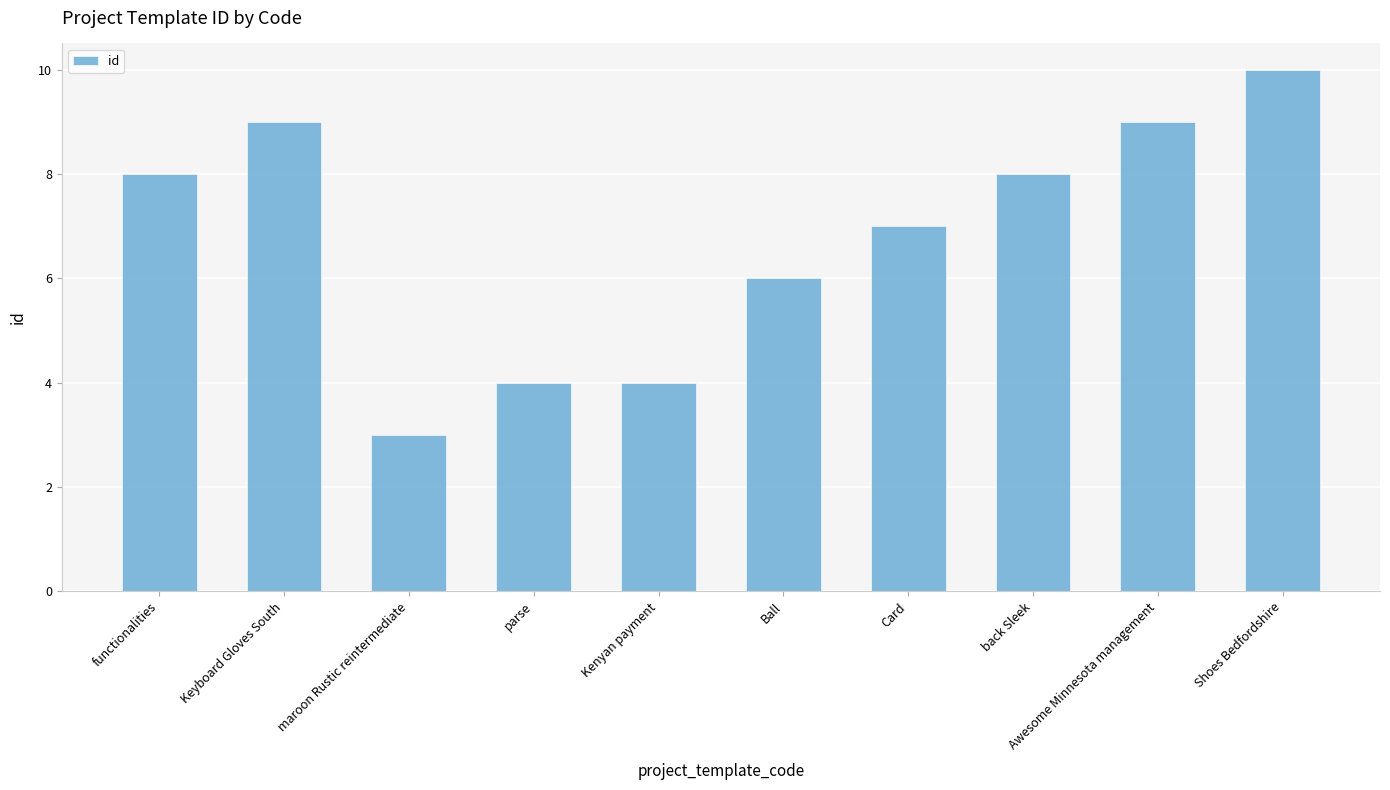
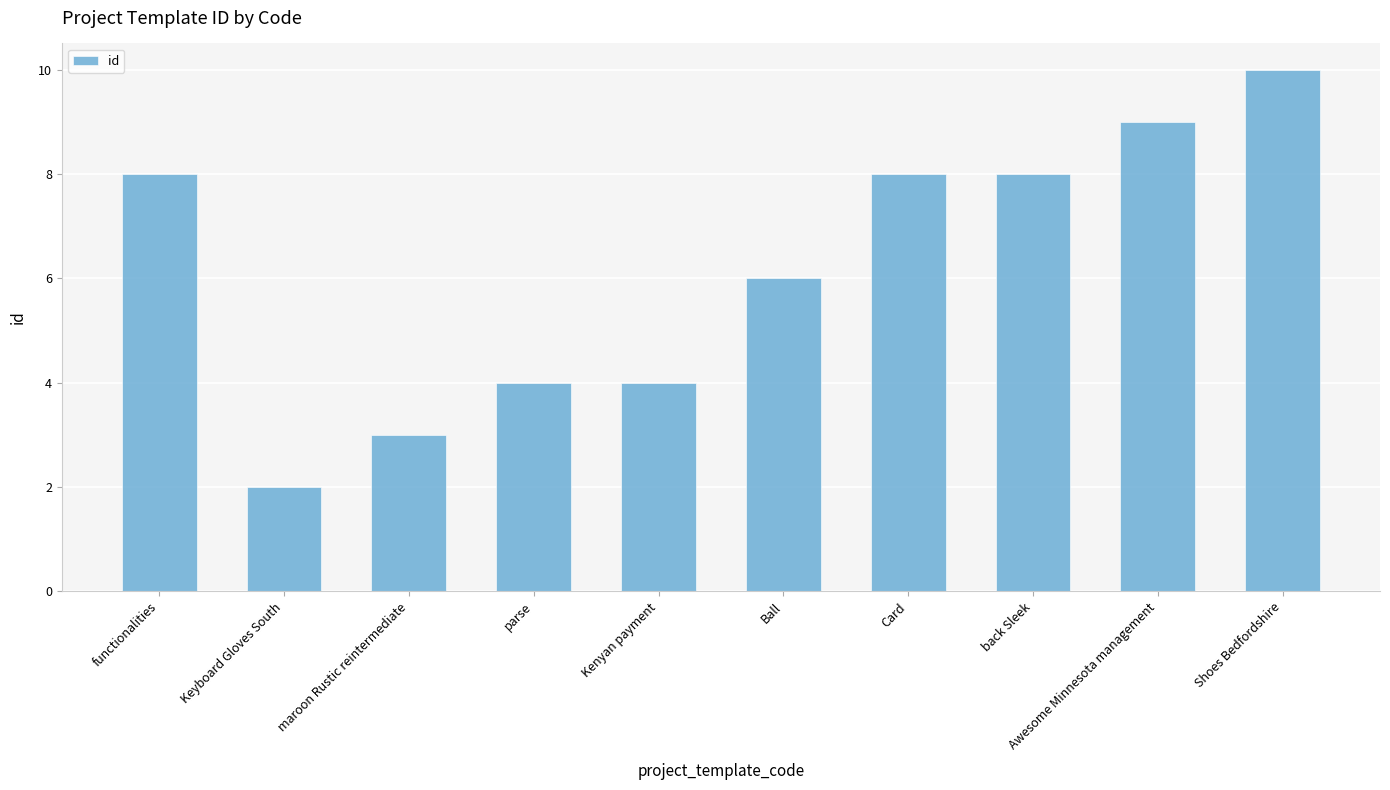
Keyboard Gloves South: 9 -> 2
Card: 7 -> 8
